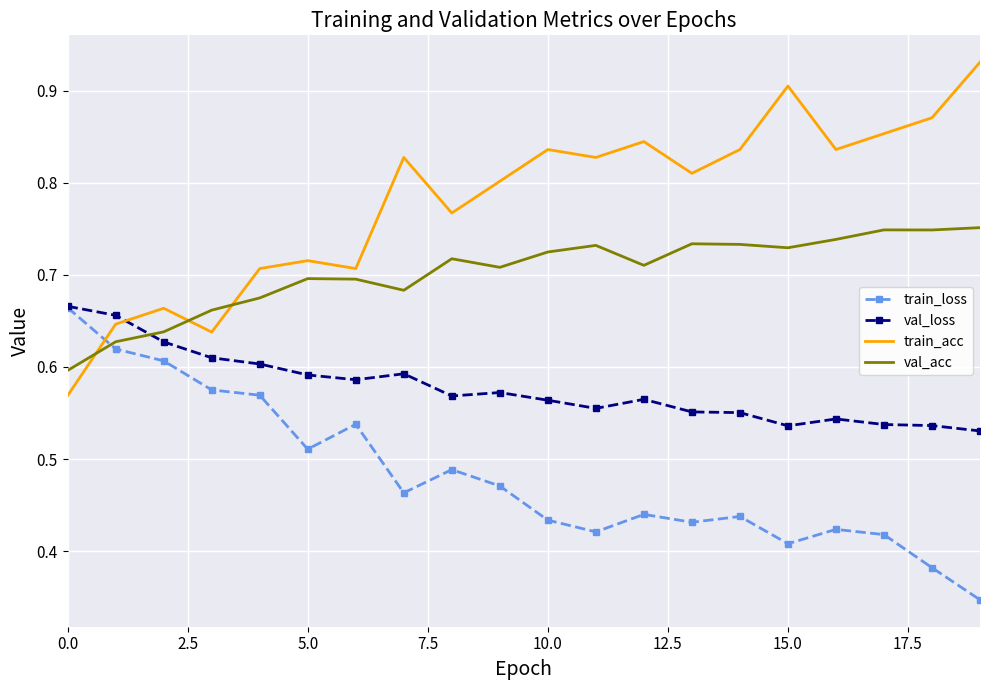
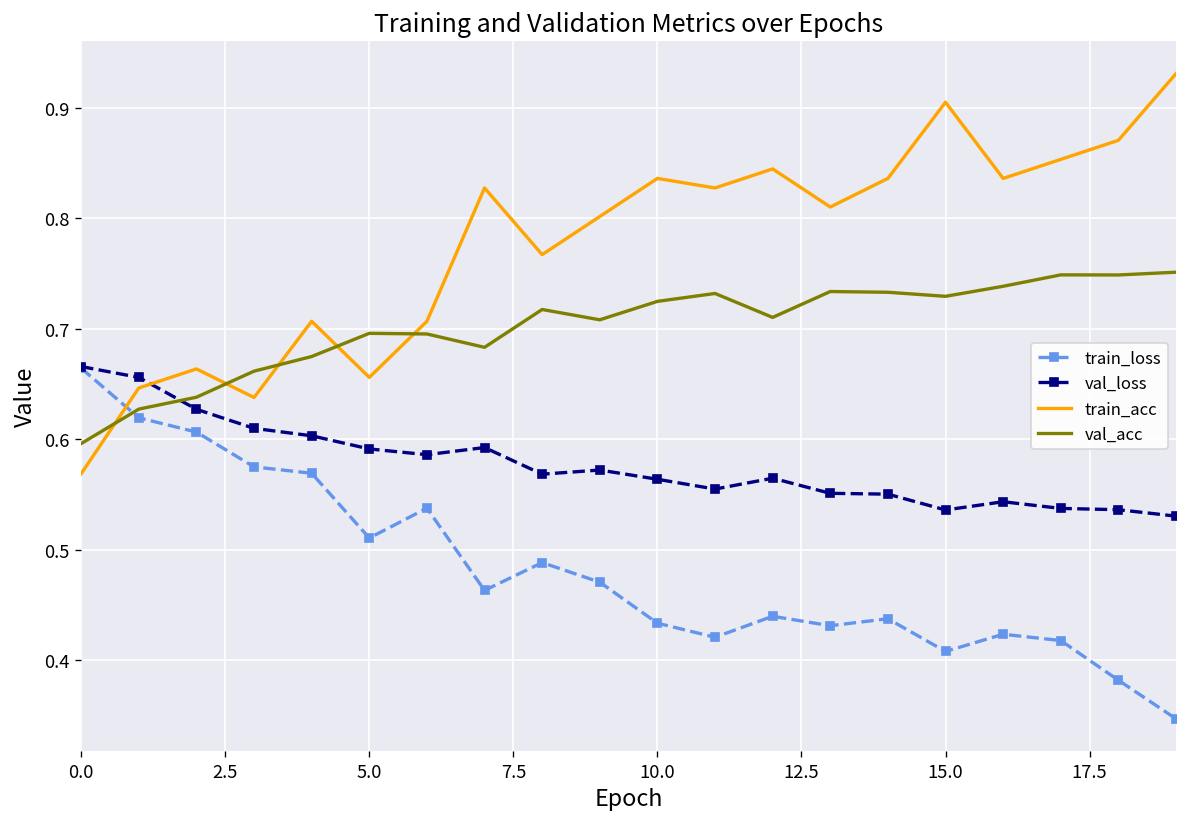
train_acc, 5.0: 0.72 -> 0.66
